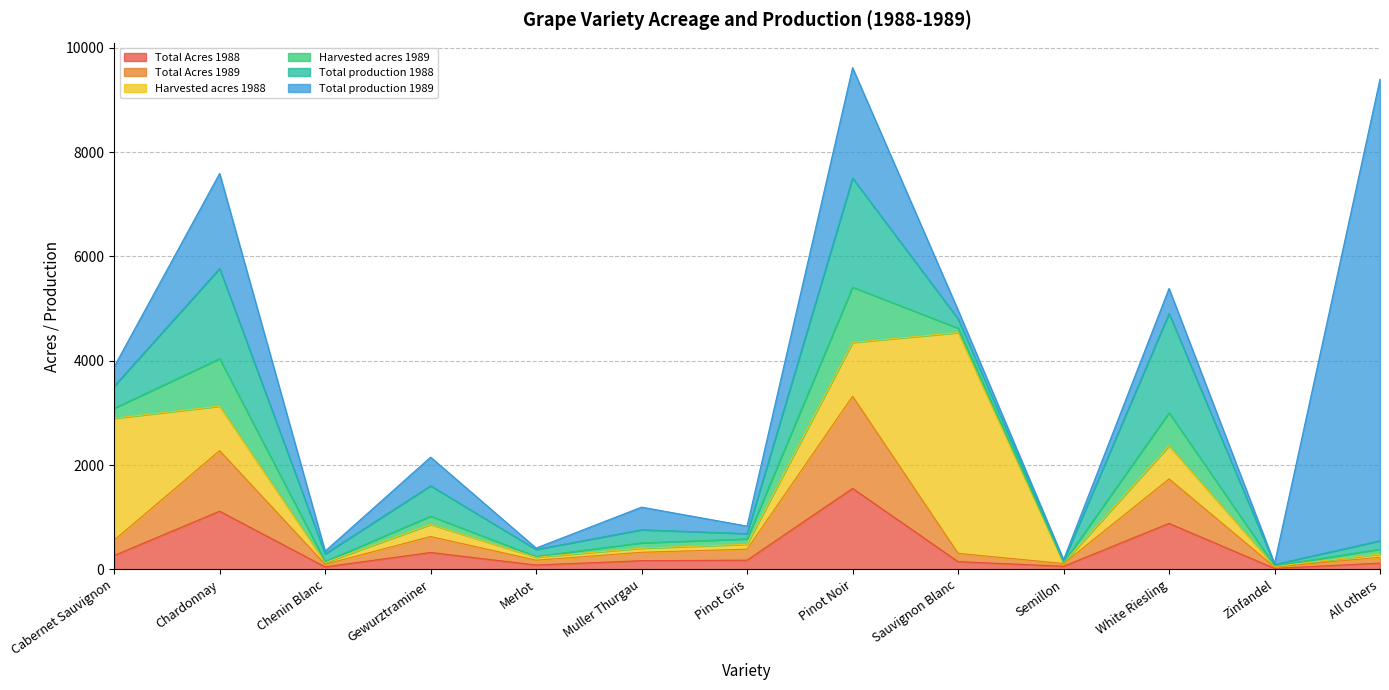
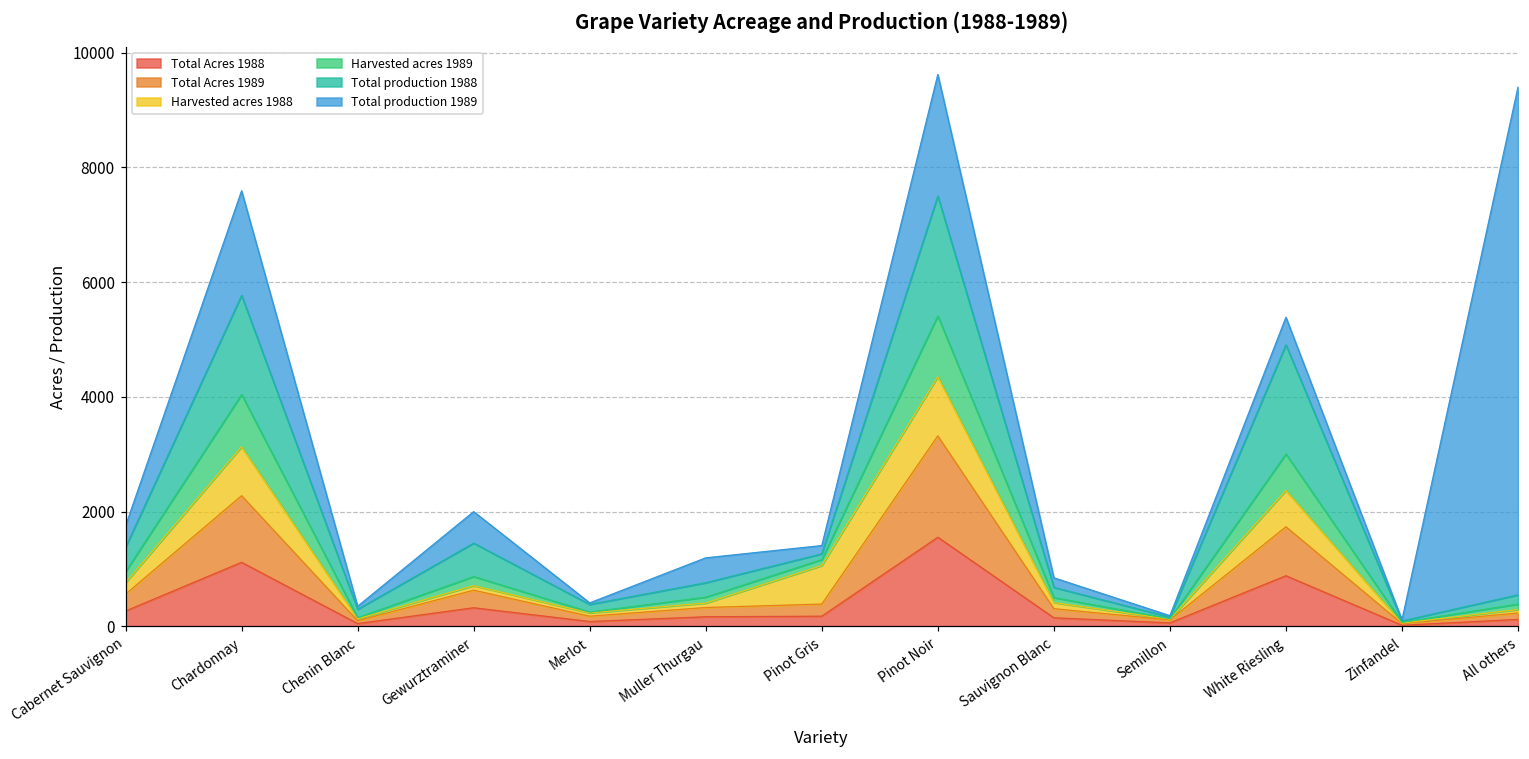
Harvested acres 1988, Cabernet Sauvignon: 2300 -> 200
Harvested acres 1988, Gewurztraminer: 200 -> 100
Harvested acres 1988, Pinot Gris: 100 -> 700
Harvested acres 1988, Sauvignon Blanc: 4200 -> 100
